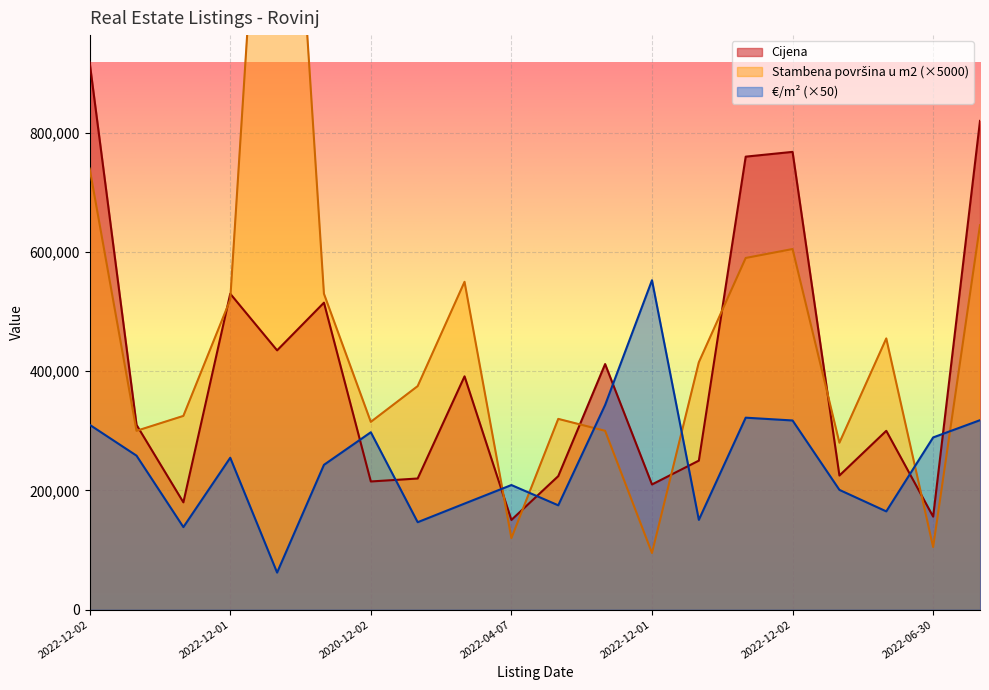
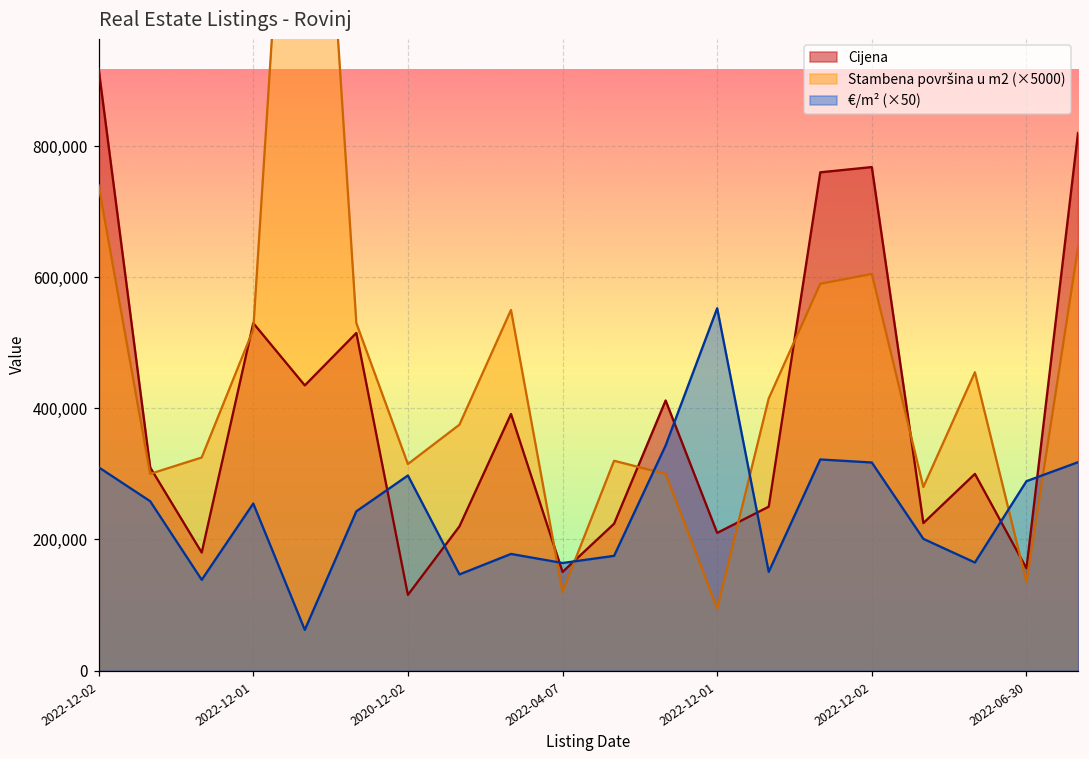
Cijena, 2020-12-02: 220,000 -> 120,000
€/m² (×50), 2022-04-07: 210,000 -> 160,000
Stambena površina u m2 (×5000), 2022-06-30: 110,000 -> 140,000
